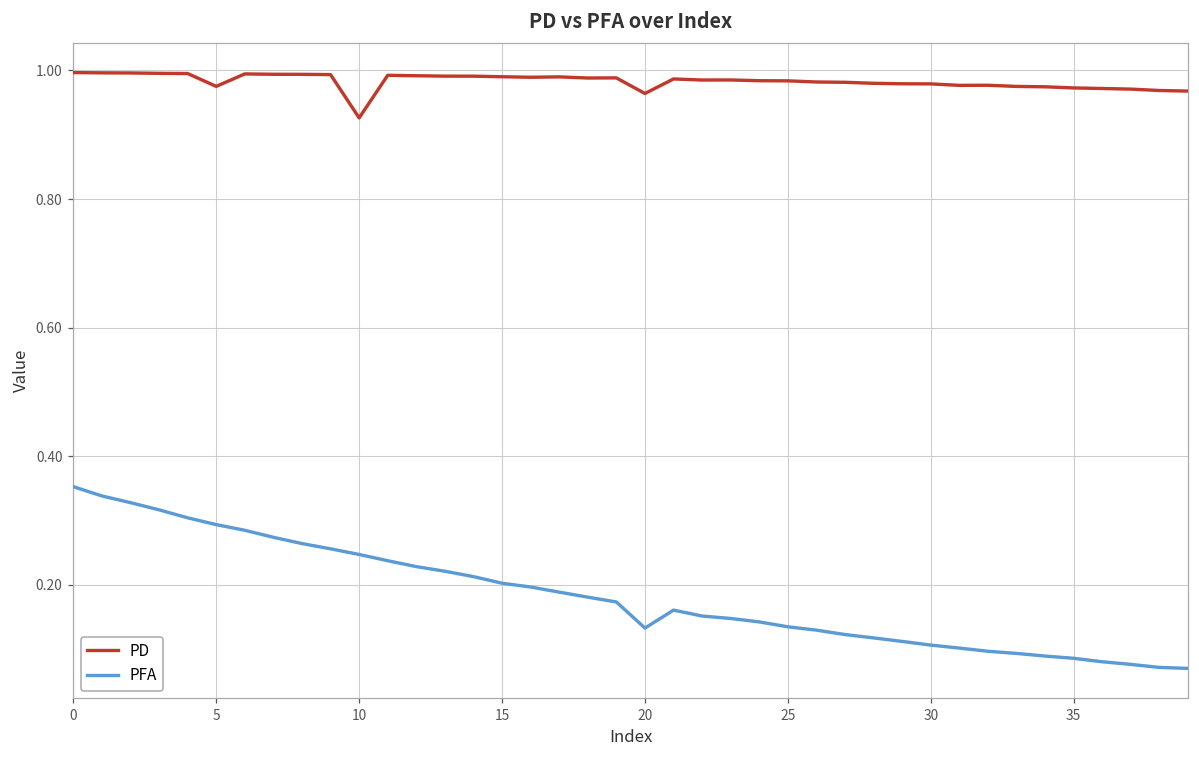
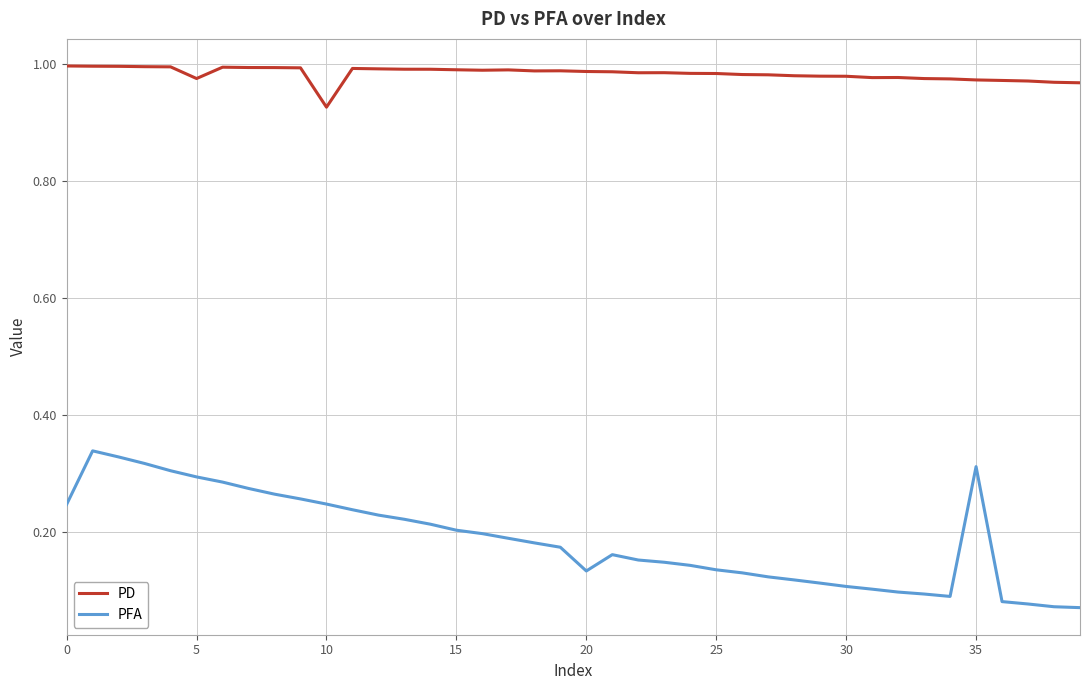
PFA, 0: 0.35 -> 0.25
PD, 20: 0.96 -> 0.99
PFA, 35: 0.09 -> 0.31
